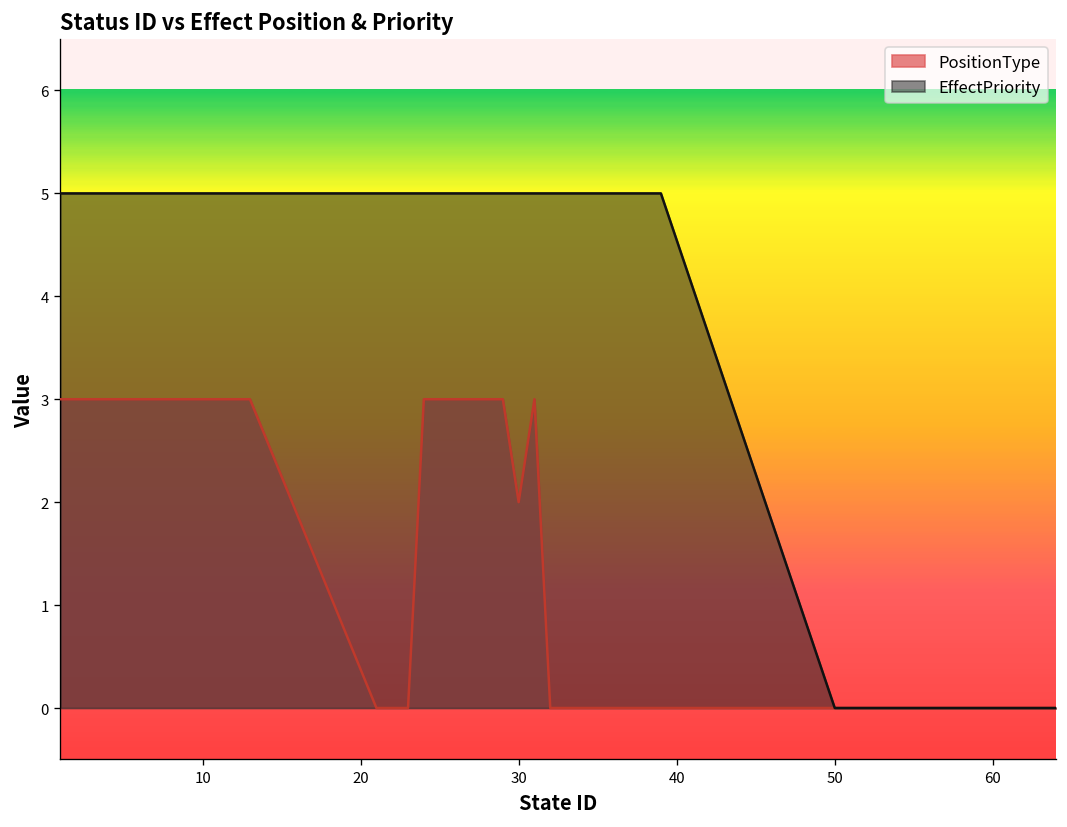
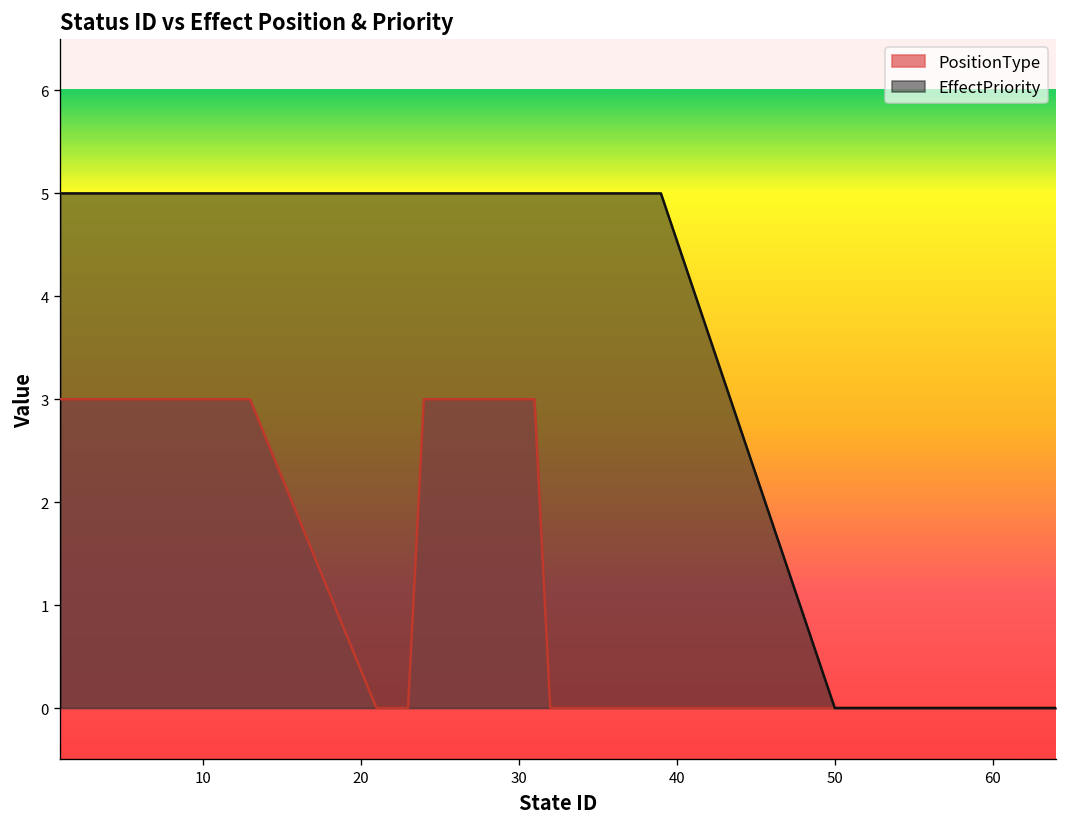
PositionType, 30: 2 -> 3
